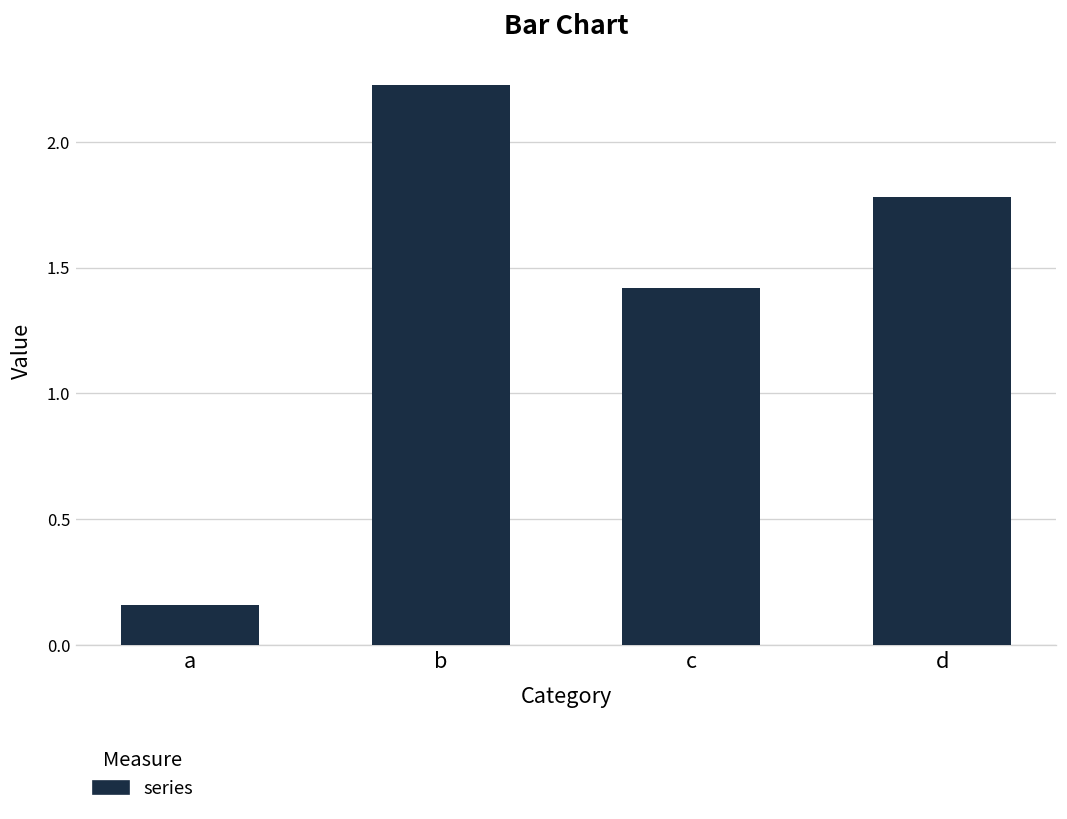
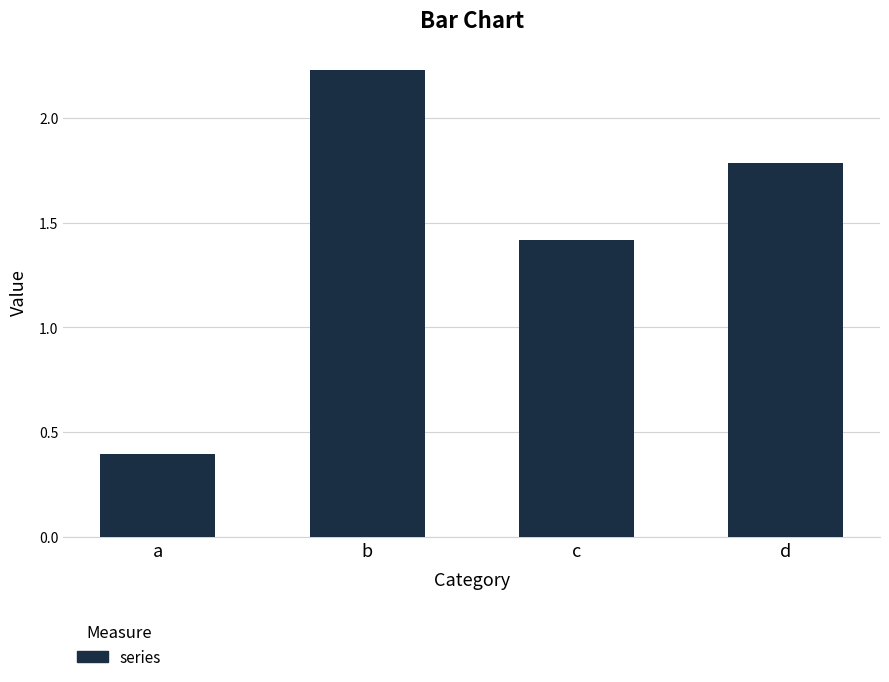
a: 0.16 -> 0.40
